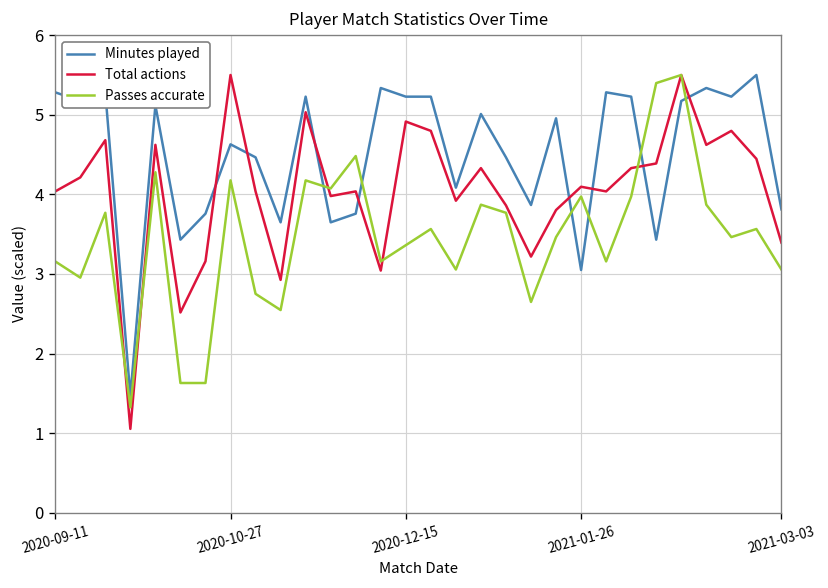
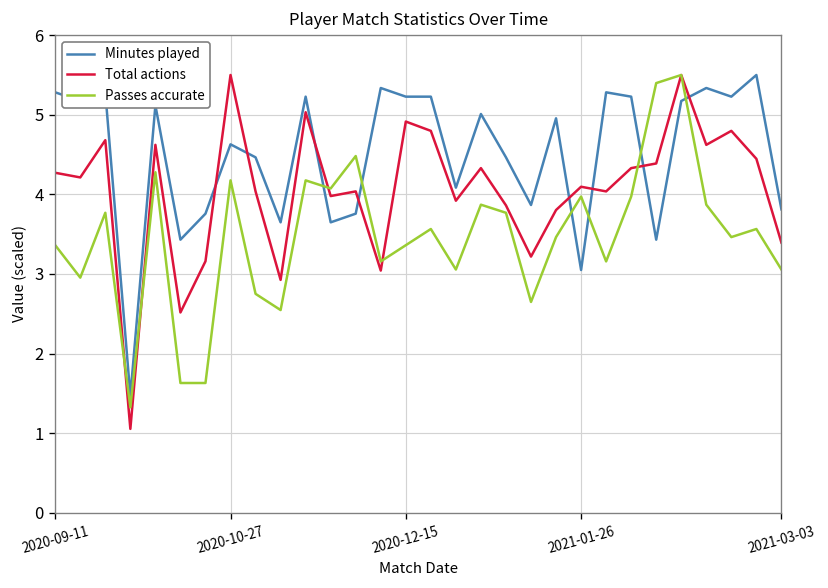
Total actions, 2020-09-11: 4.0 -> 4.3
Passes accurate, 2020-09-11: 3.2 -> 3.4
